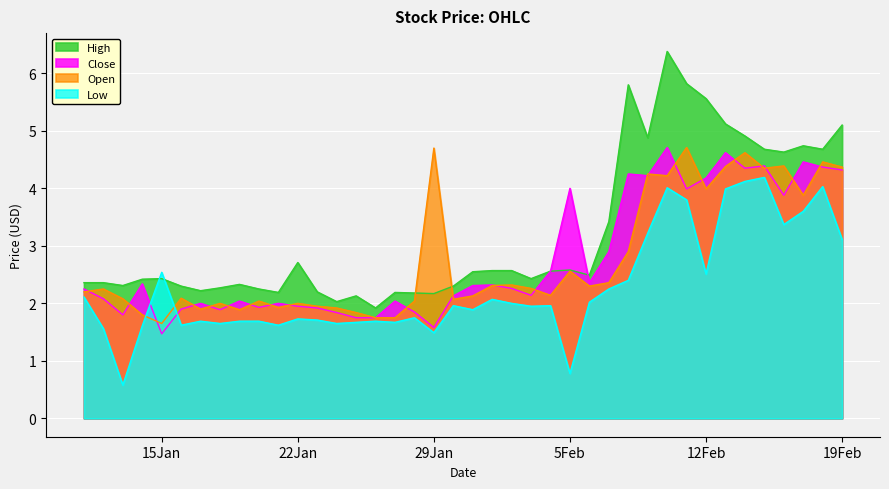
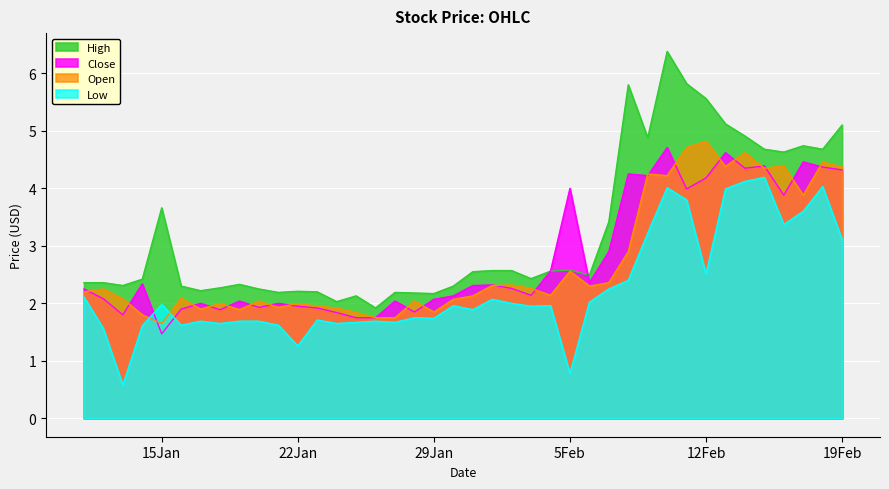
High, 15Jan: 2.4 -> 3.7
Low, 15Jan: 2.5 -> 2.0
High, 22Jan: 2.7 -> 2.2
Low, 22Jan: 1.7 -> 1.3
Close, 29Jan: 1.6 -> 2.1
Open, 29Jan: 4.7 -> 1.9
Low, 29Jan: 1.5 -> 1.7
Open, 12Feb: 4.0 -> 4.8
